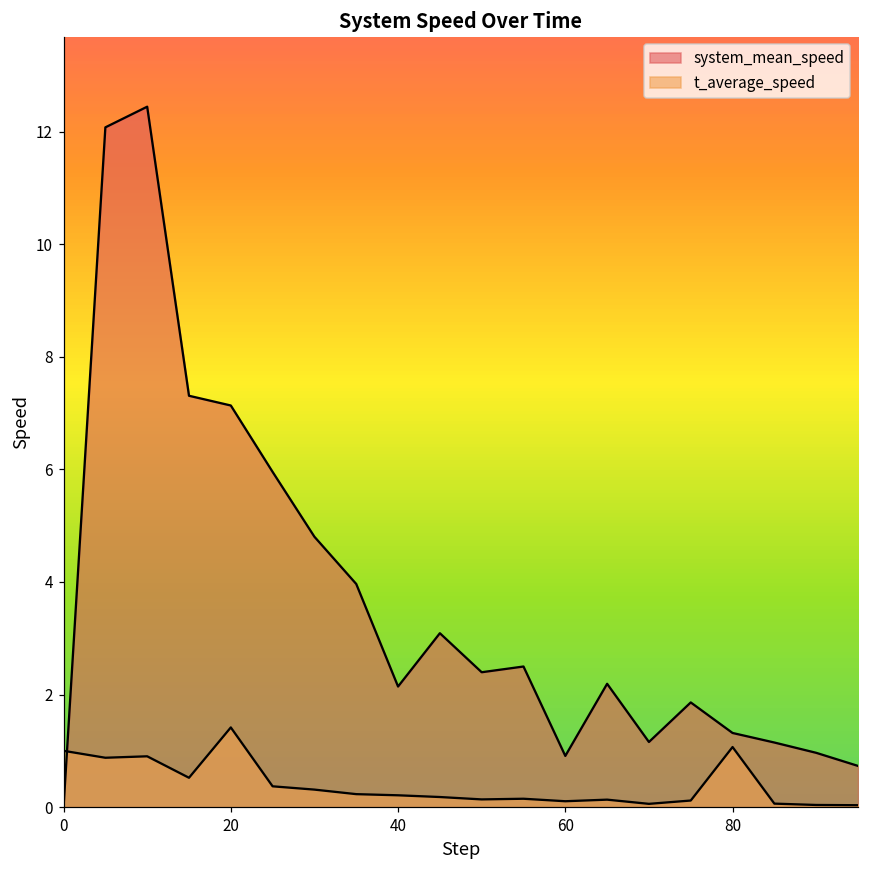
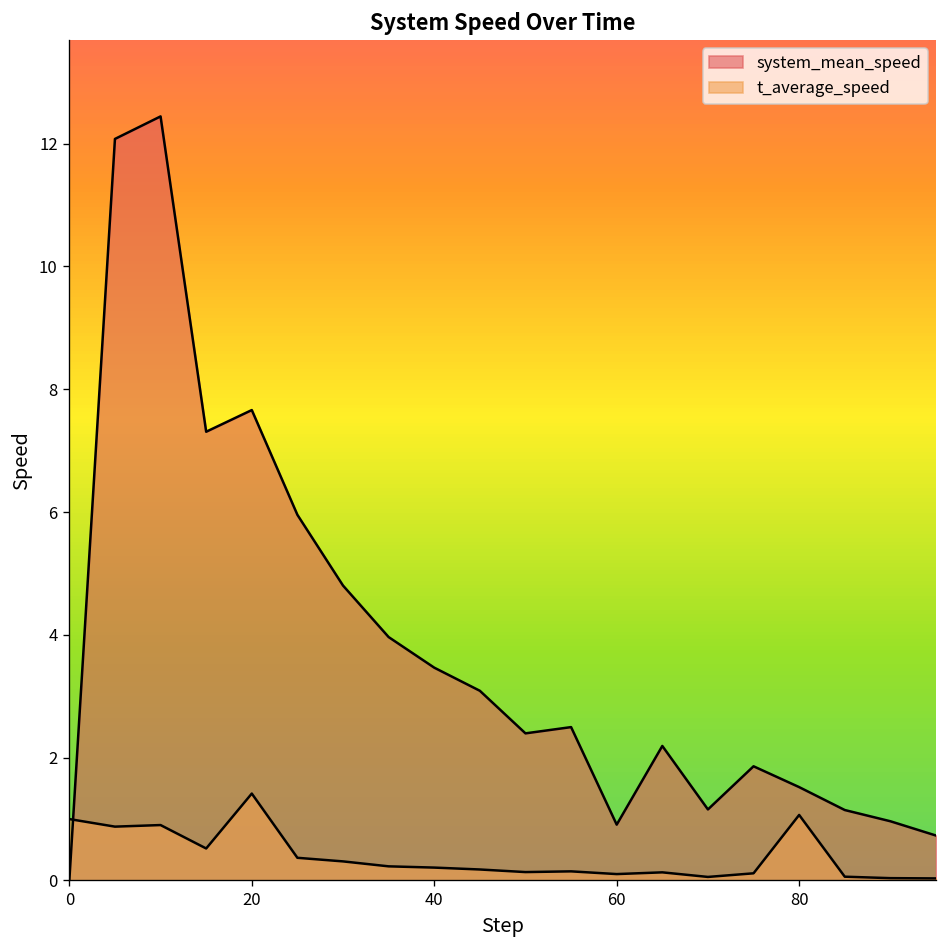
system_mean_speed, 20: 7.1 -> 7.7
system_mean_speed, 40: 2.1 -> 3.5
system_mean_speed, 80: 1.3 -> 1.5
